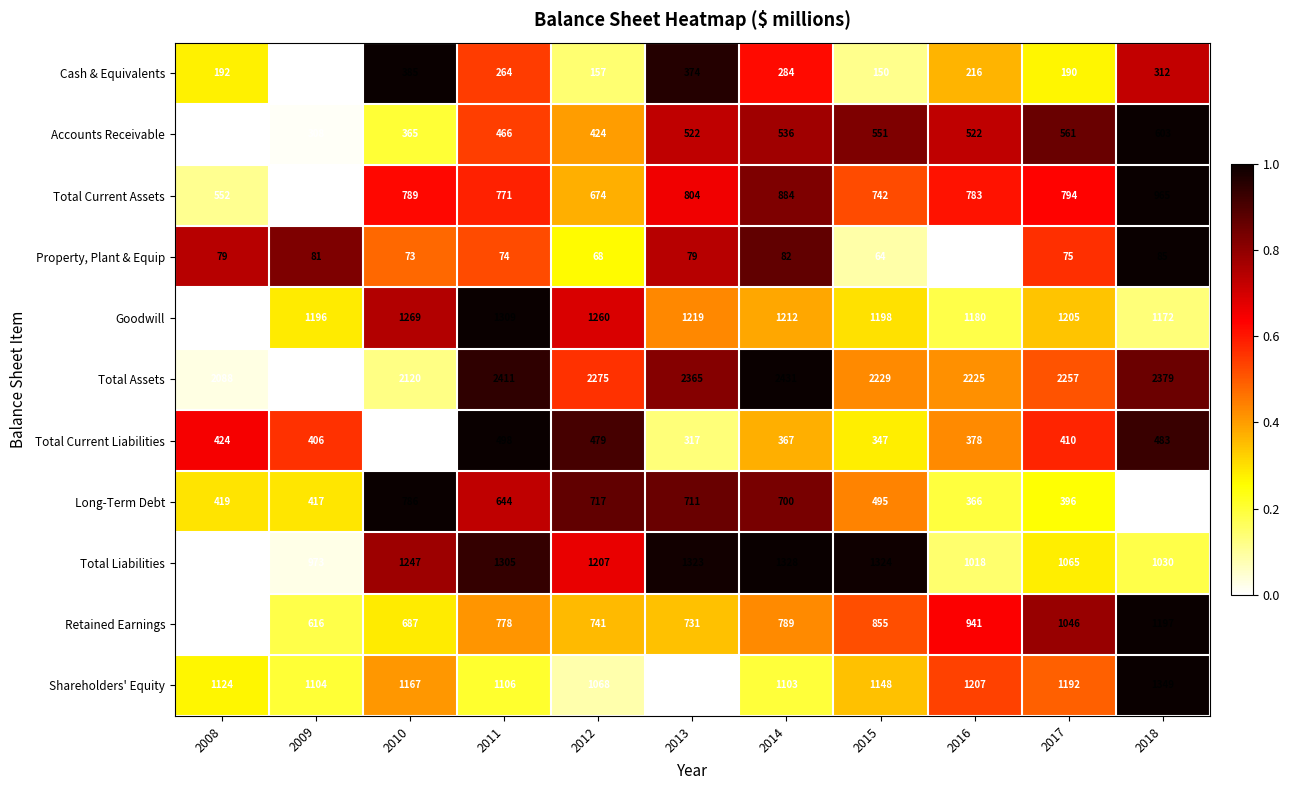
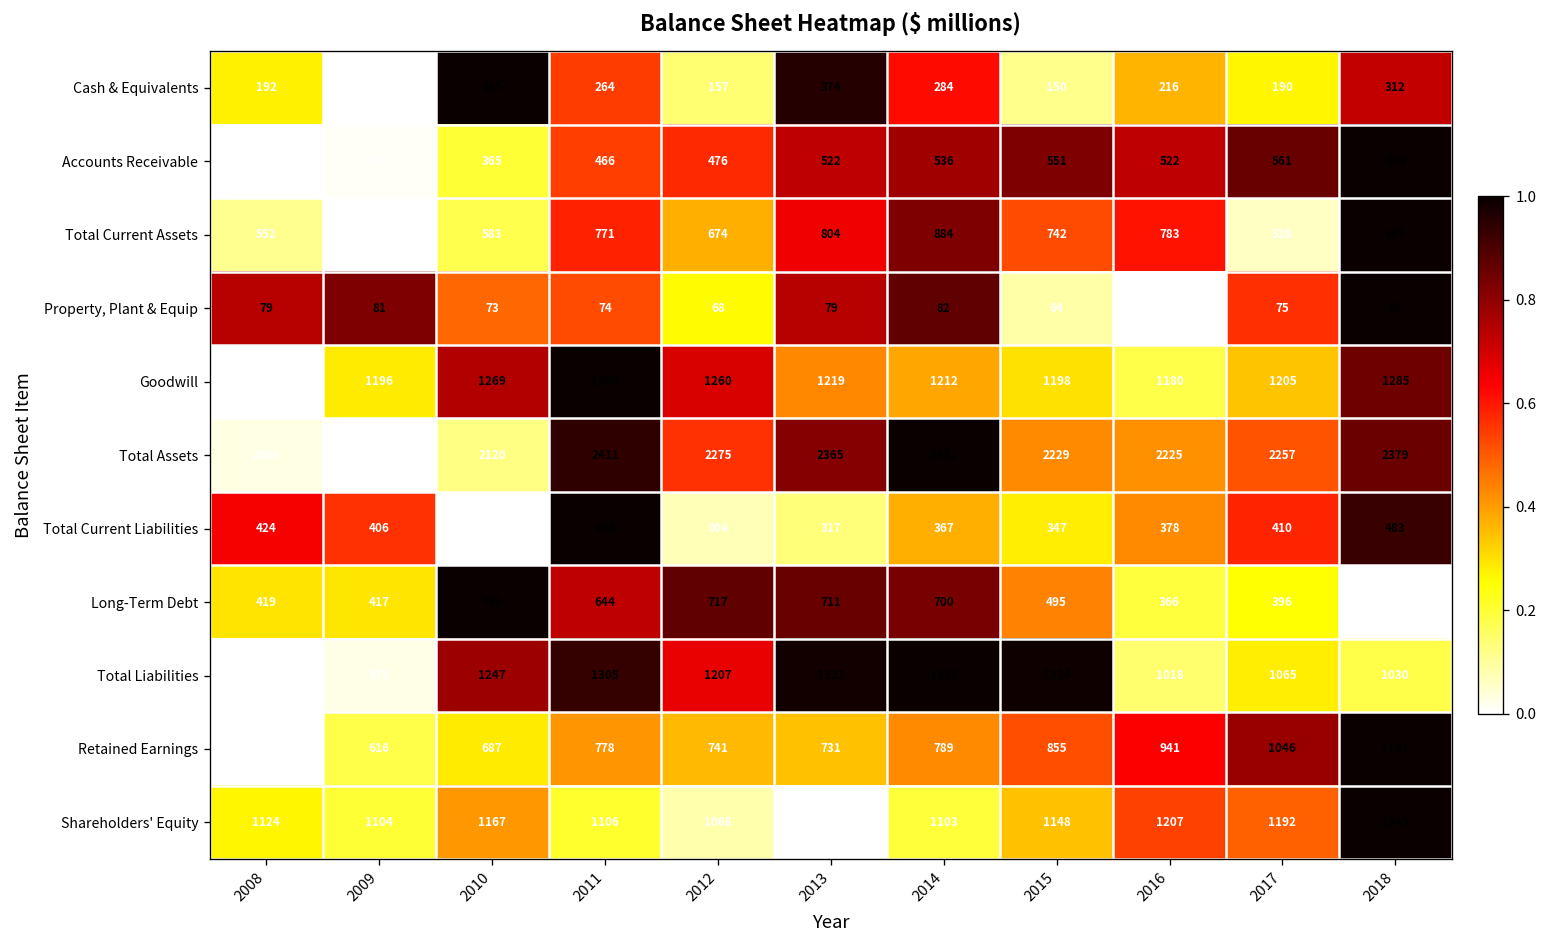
Accounts Receivable, 2012: 424 -> 476
Total Current Assets, 2010: 789 -> 583
Total Current Assets, 2017: 794 -> 528
Goodwill, 2018: 1172 -> 1285
Total Current Liabilities, 2012: 479 -> 304
